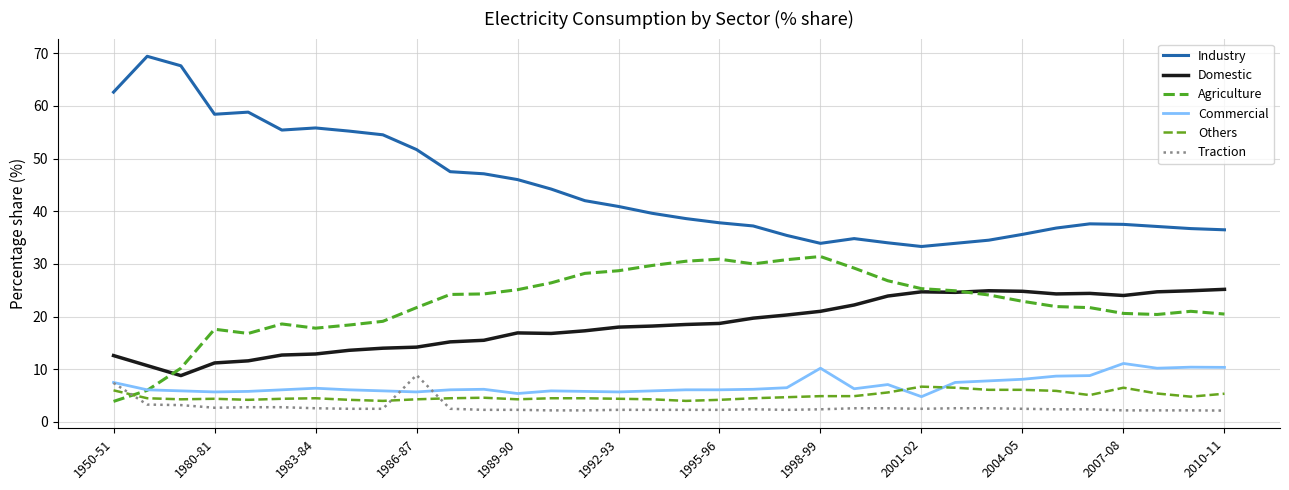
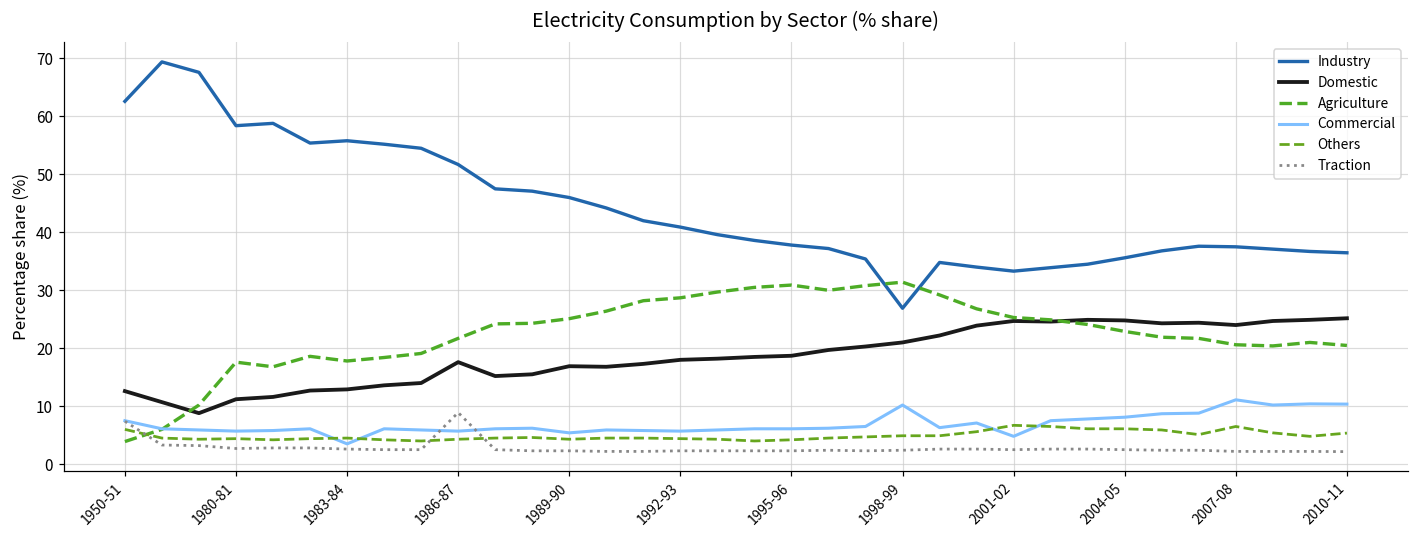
Commercial, 1983-84: 6 -> 4
Domestic, 1986-87: 14 -> 18
Industry, 1998-99: 34 -> 27
